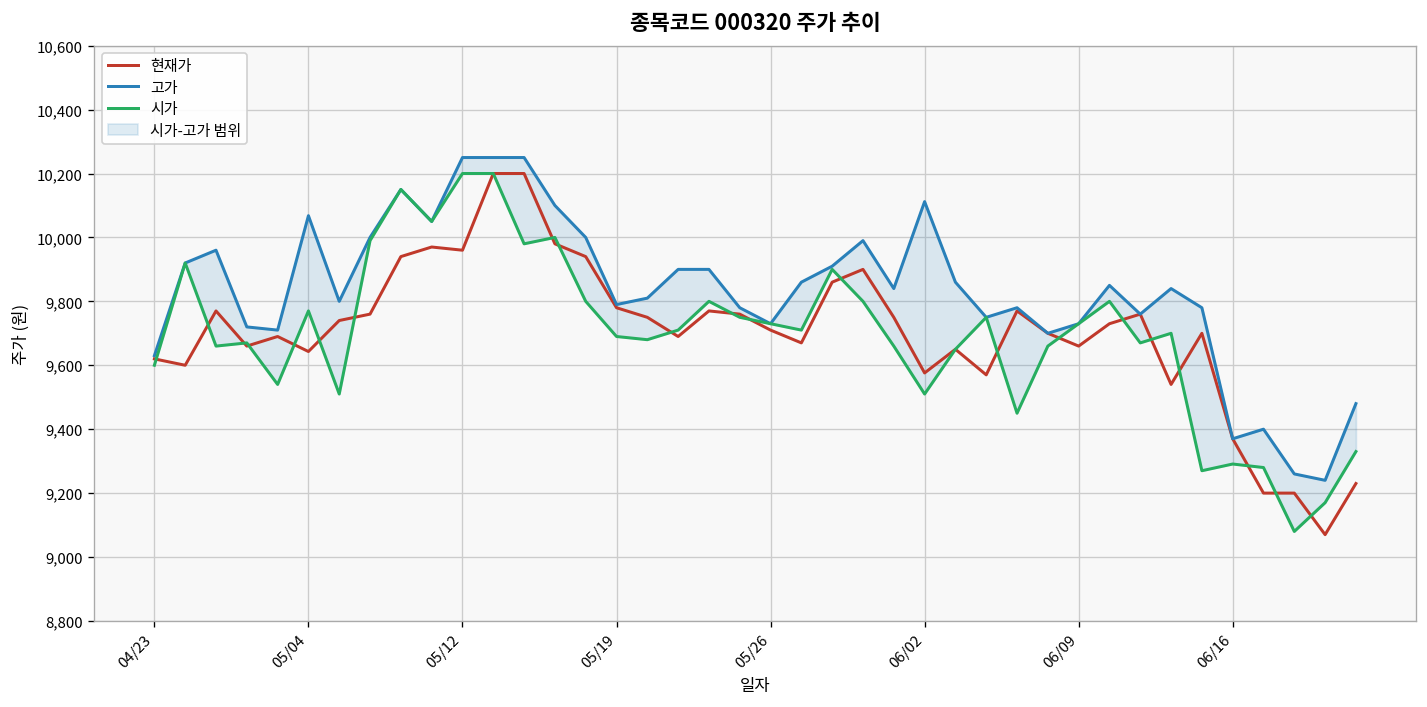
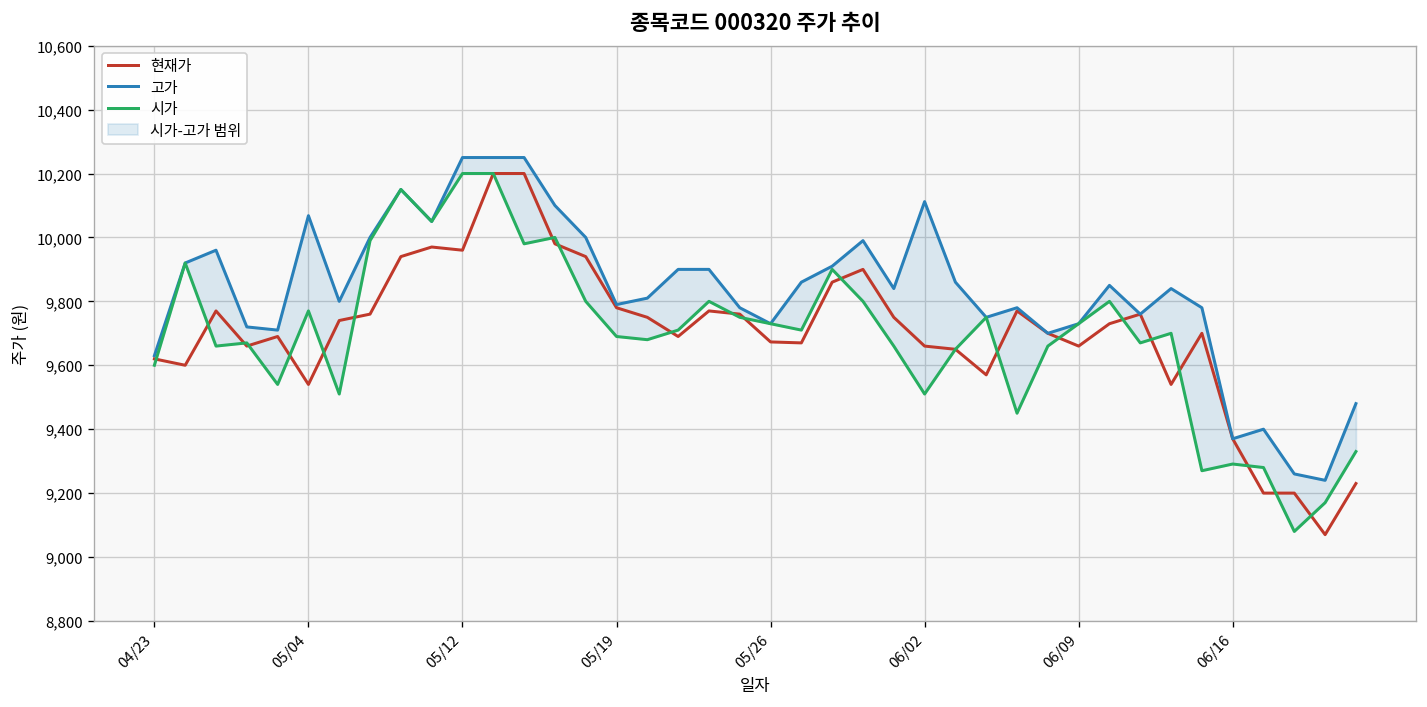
현재가, 05/04: 9,640 -> 9,540
현재가, 05/26: 9,710 -> 9,670
현재가, 06/02: 9,580 -> 9,660
